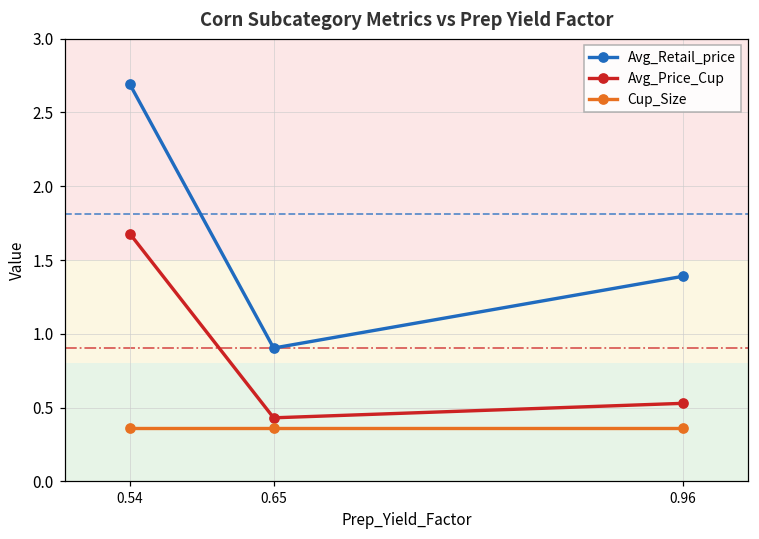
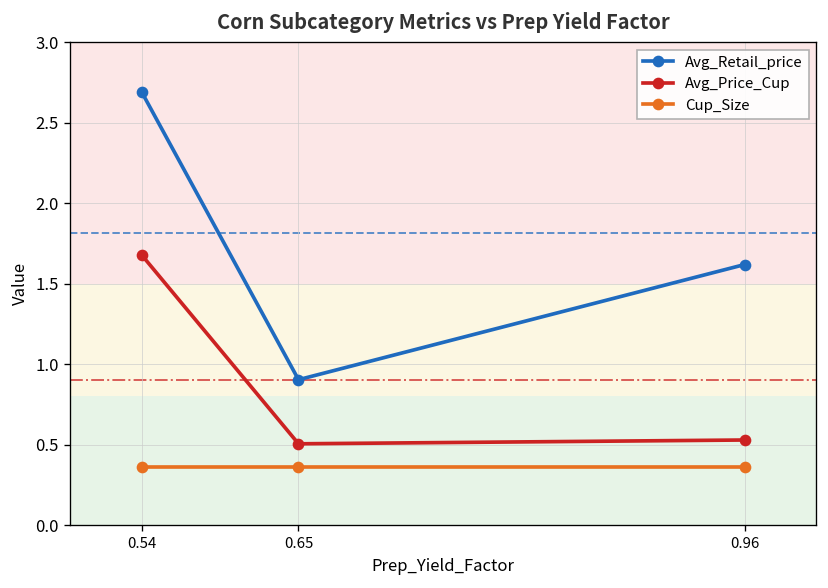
Avg_Price_Cup, 0.65: 0.43 -> 0.51
Avg_Retail_price, 0.96: 1.39 -> 1.62
